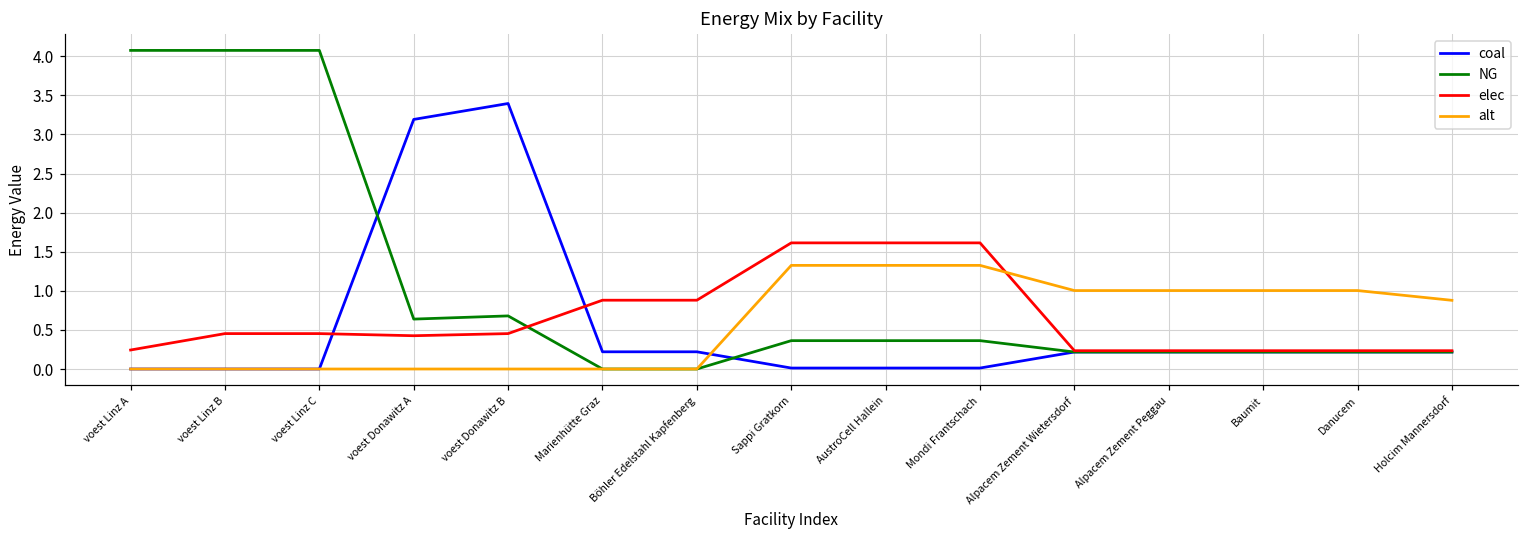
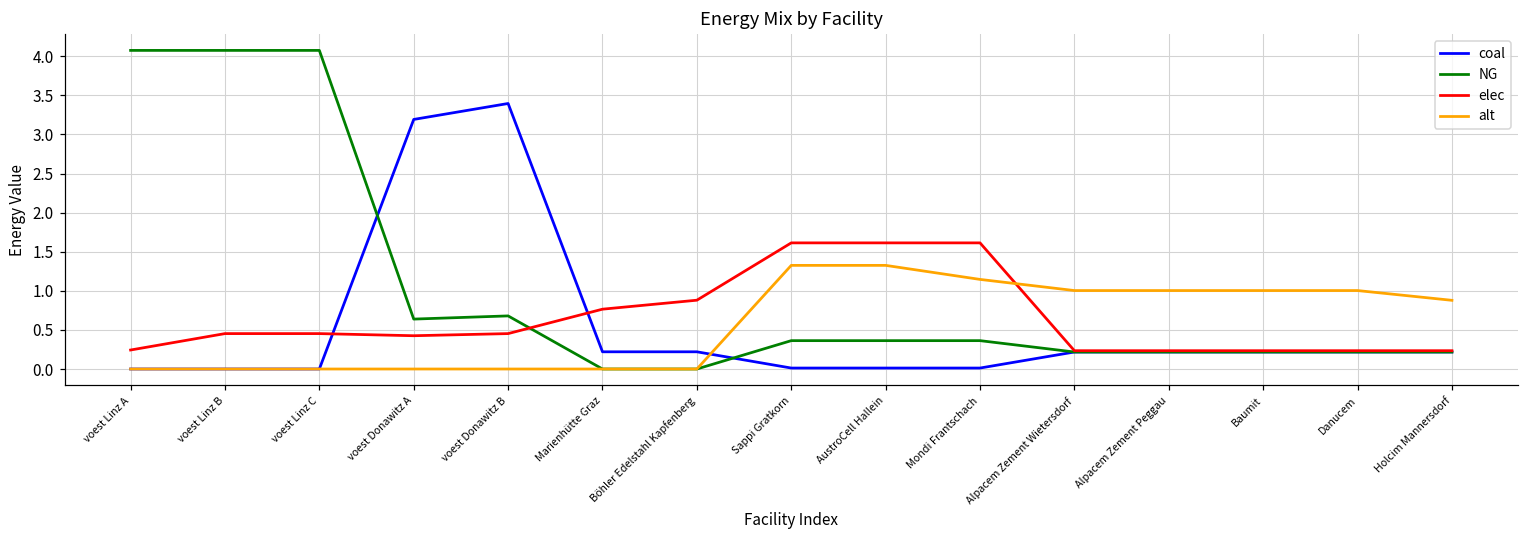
elec, Marienhütte Graz: 0.9 -> 0.8
alt, Mondi Frantschach: 1.3 -> 1.1
